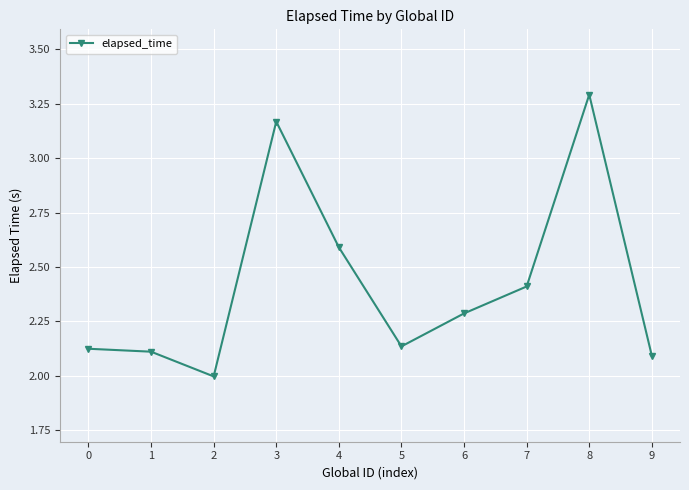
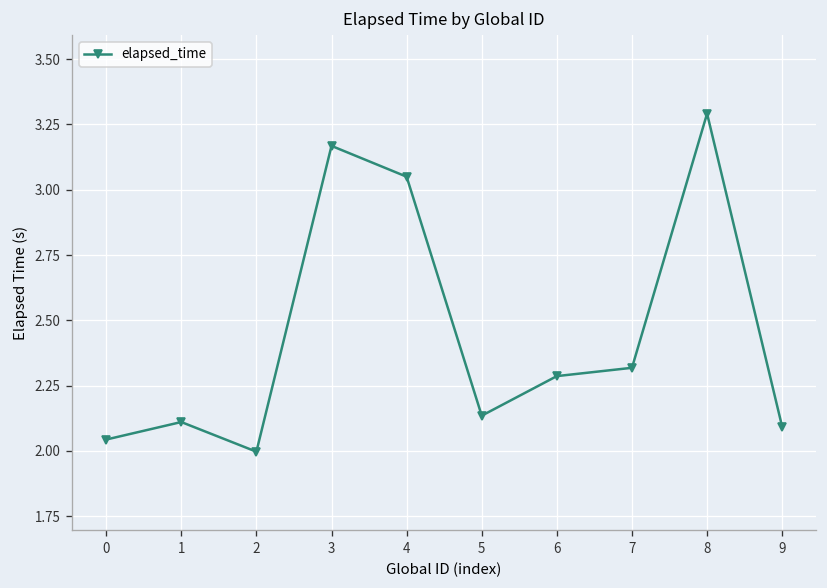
0: 2.12 -> 2.04
4: 2.59 -> 3.05
7: 2.41 -> 2.32
